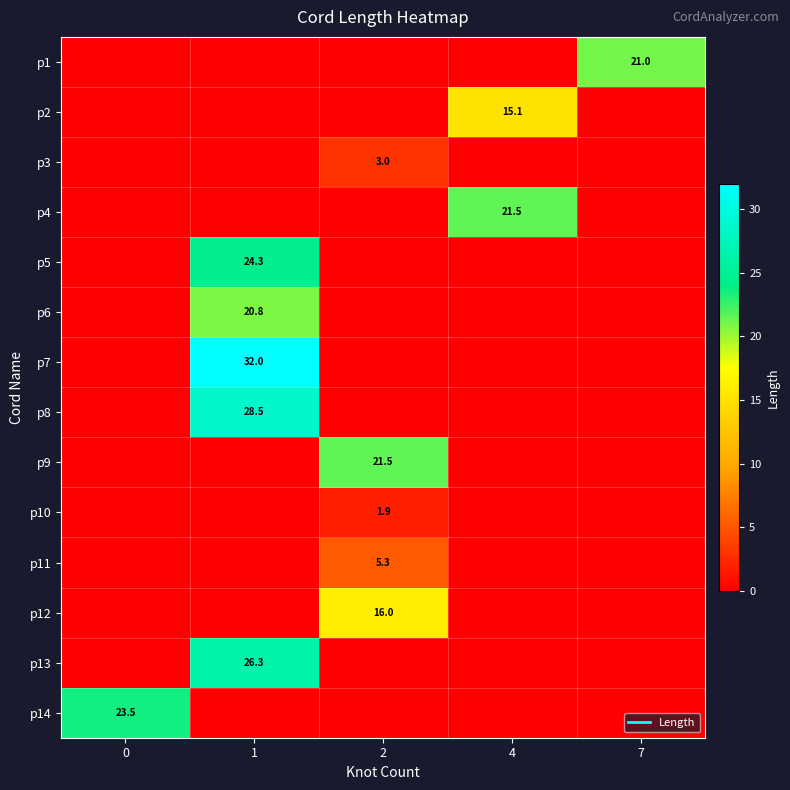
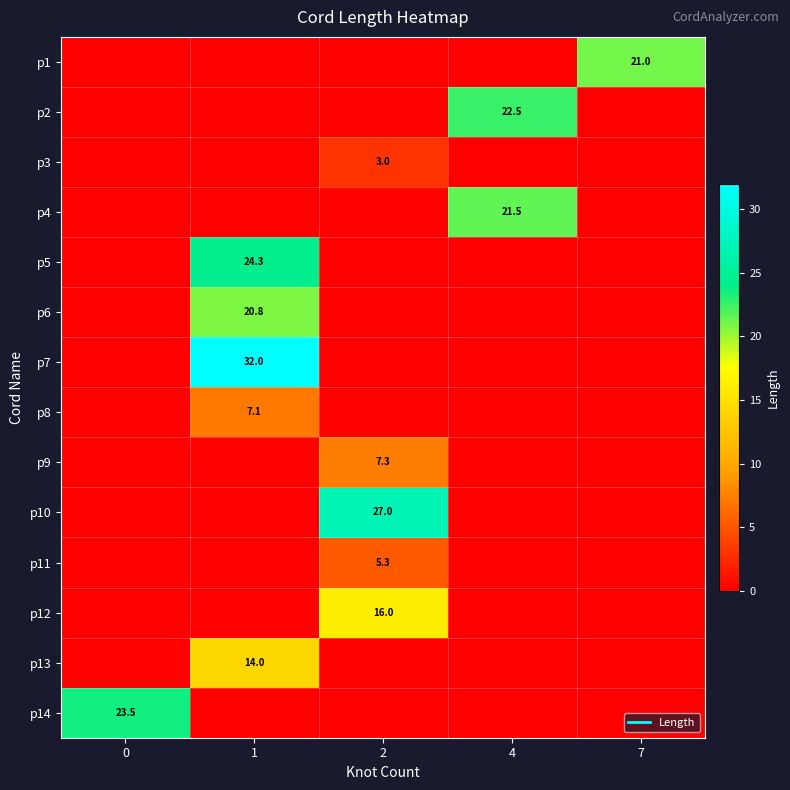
p2, 4: 15.1 -> 22.5
p8, 1: 28.5 -> 7.1
p9, 2: 21.5 -> 7.3
p10, 2: 1.9 -> 27.0
p13, 1: 26.3 -> 14.0
